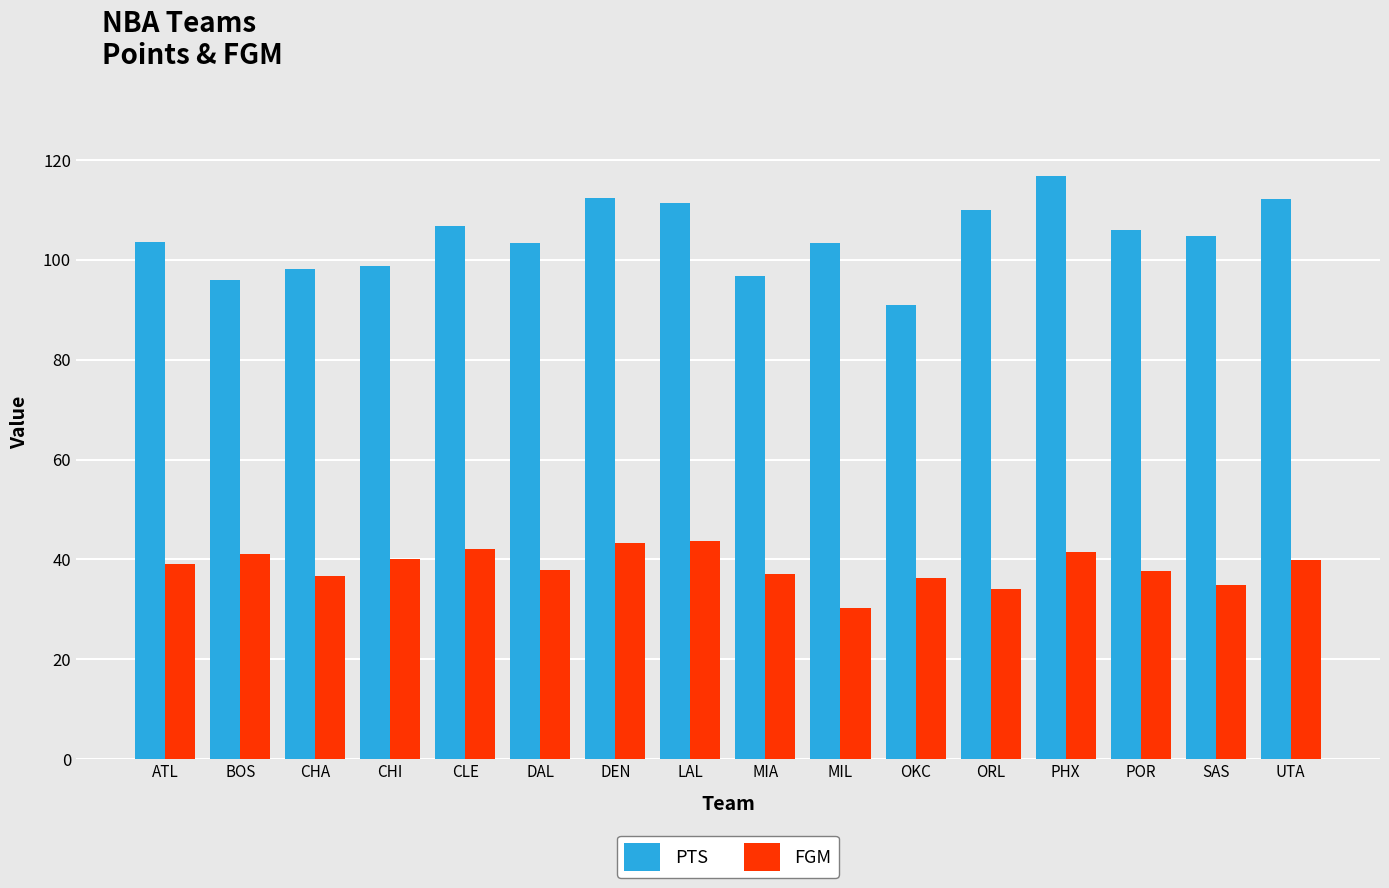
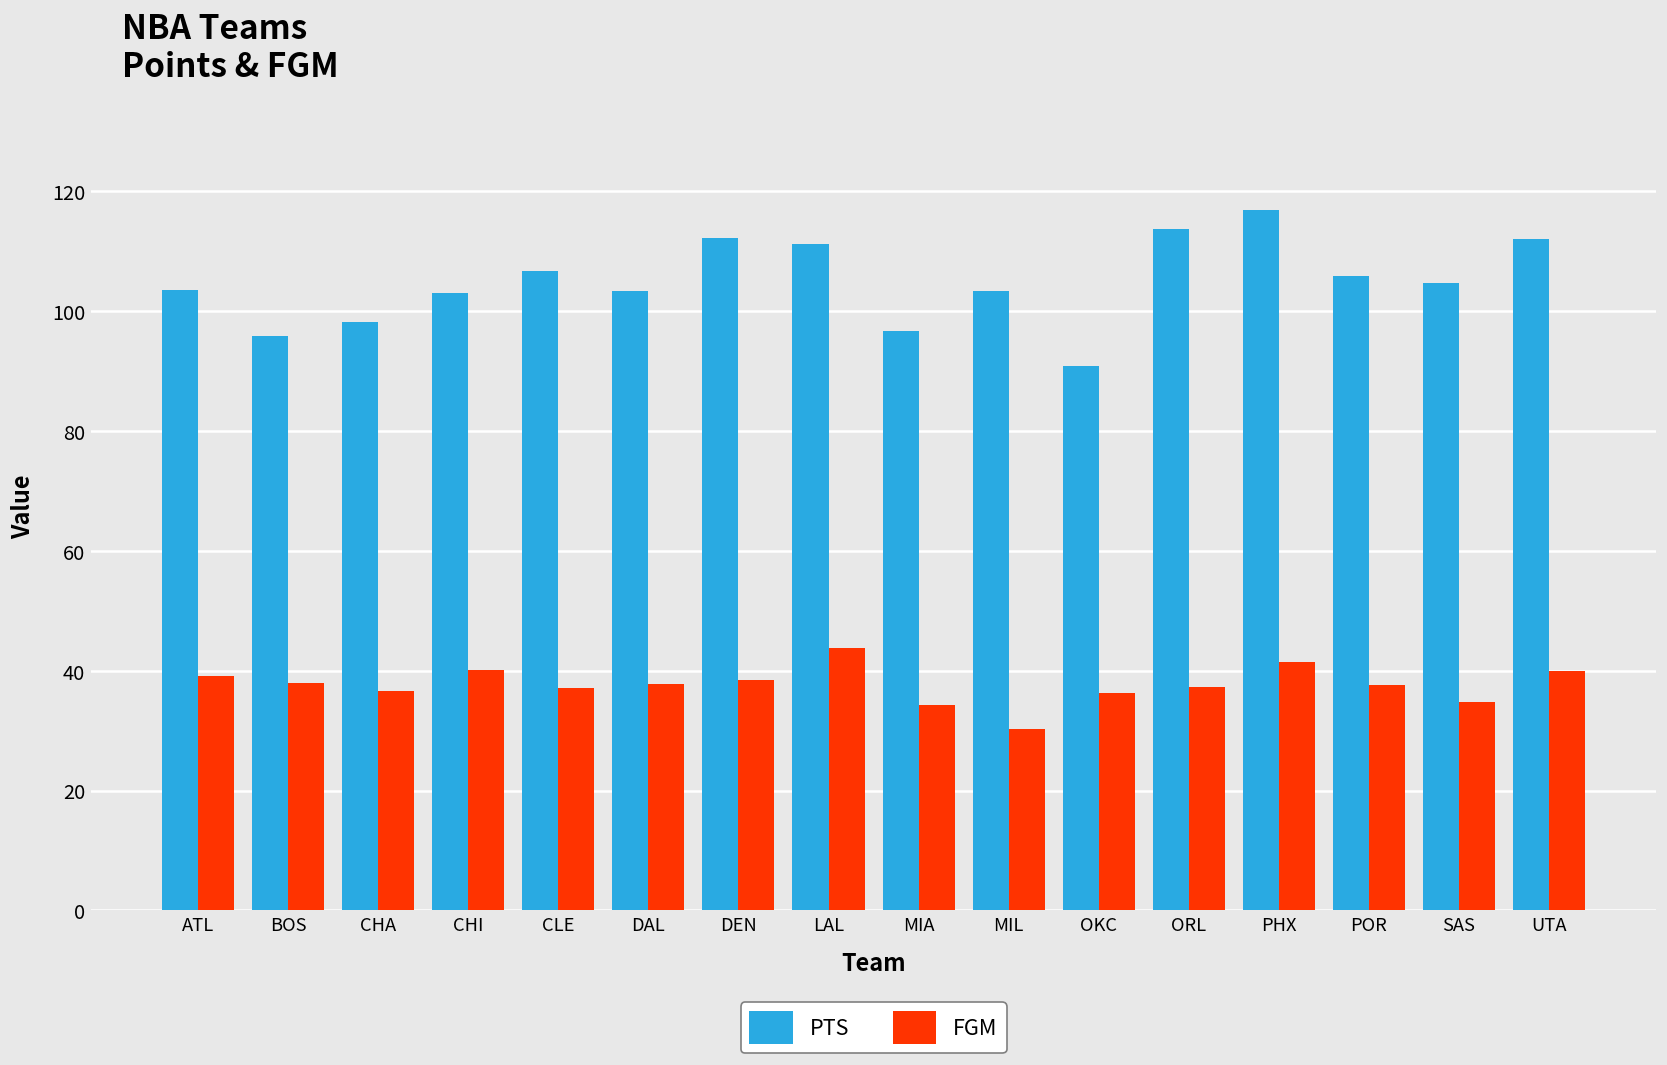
FGM, BOS: 41 -> 38
PTS, CHI: 99 -> 103
FGM, CLE: 42 -> 37
FGM, DEN: 43 -> 38
FGM, MIA: 37 -> 34
PTS, ORL: 110 -> 114
FGM, ORL: 34 -> 37
